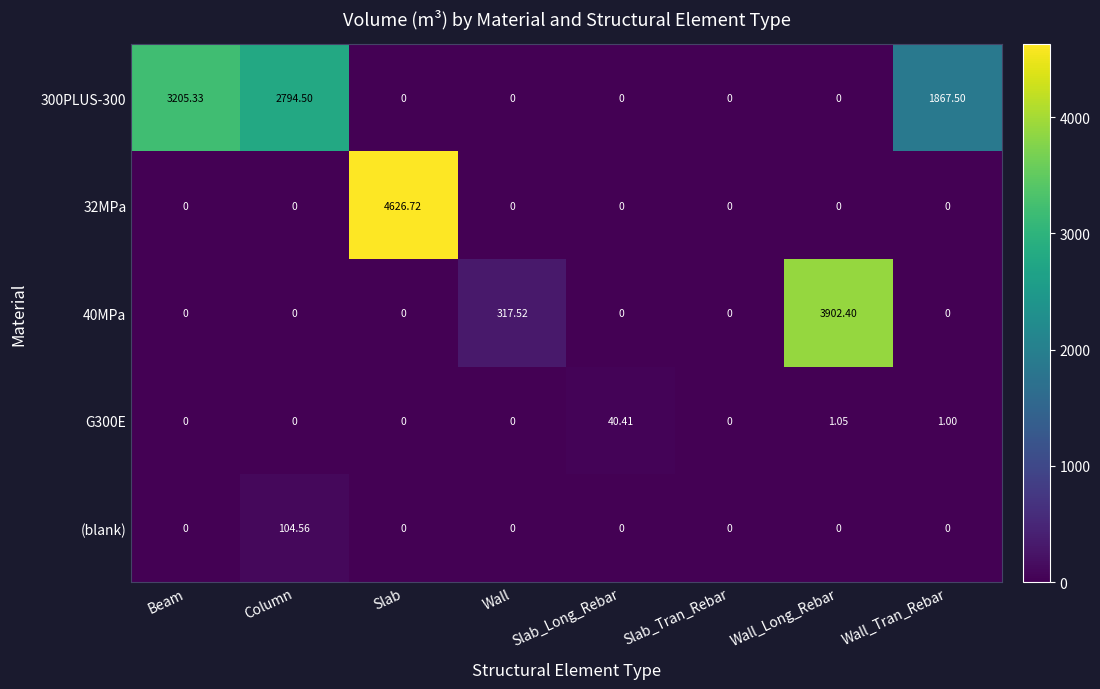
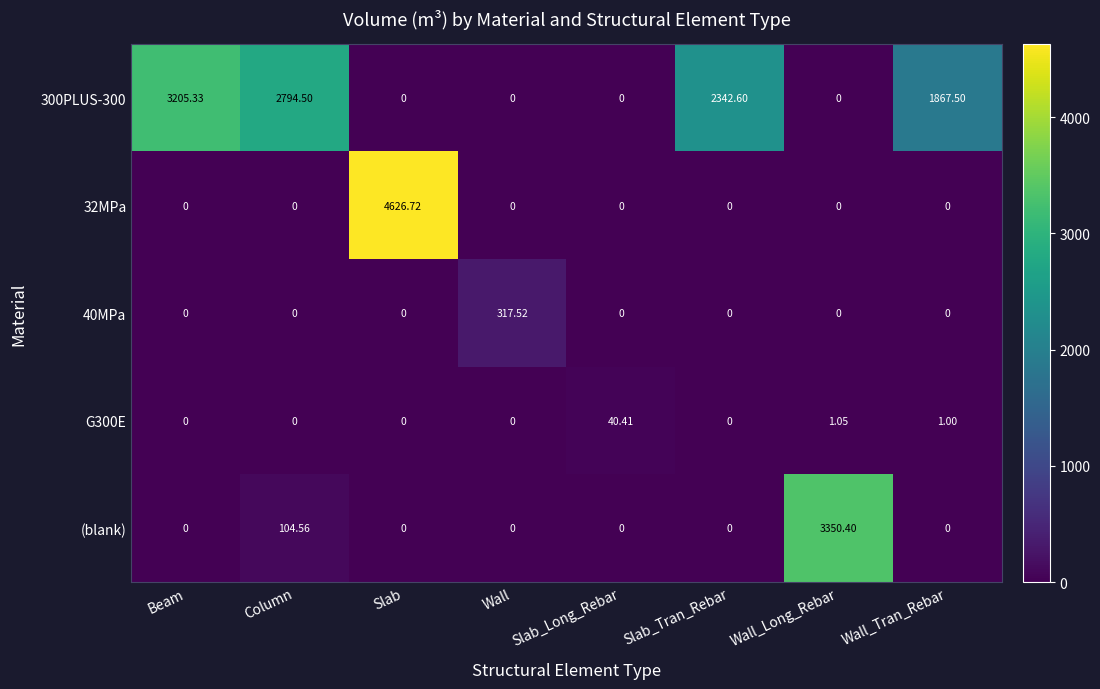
300PLUS-300, Slab_Tran_Rebar: 0 -> 2342.60
40MPa, Wall_Long_Rebar: 3902.40 -> 0
(blank), Wall_Long_Rebar: 0 -> 3350.40
